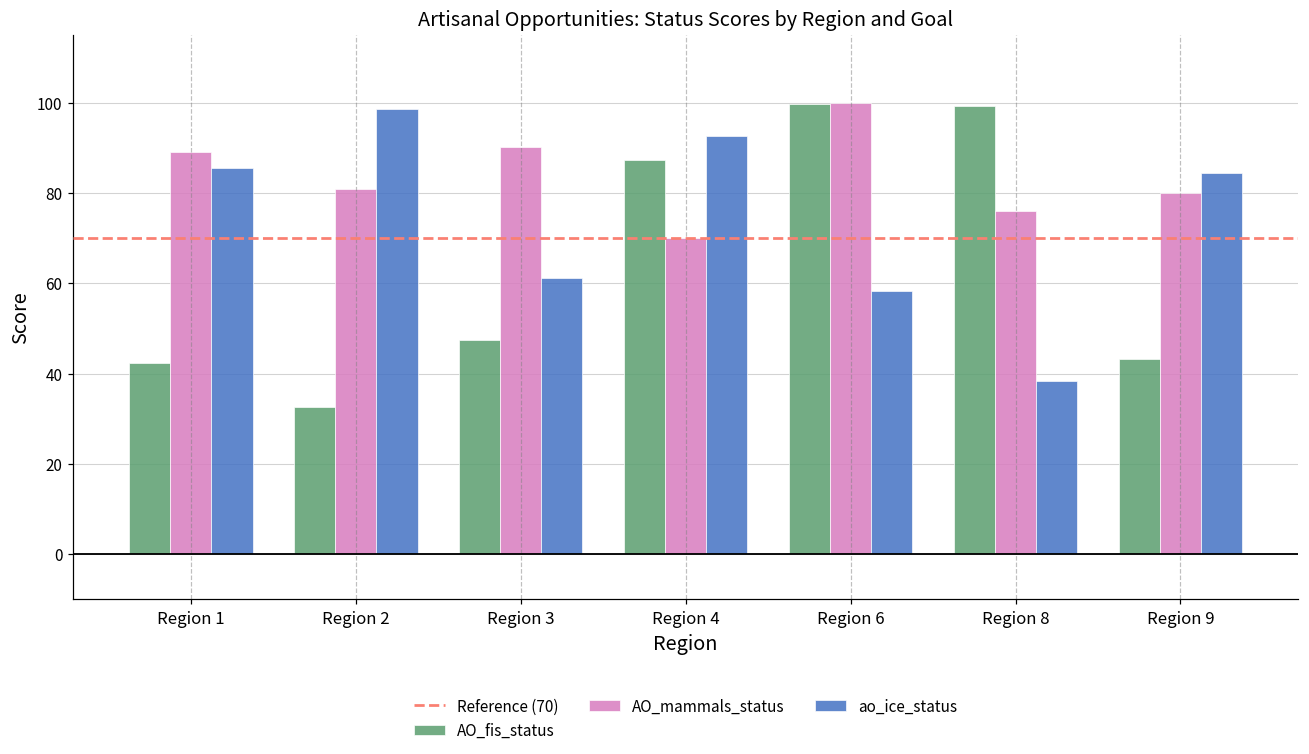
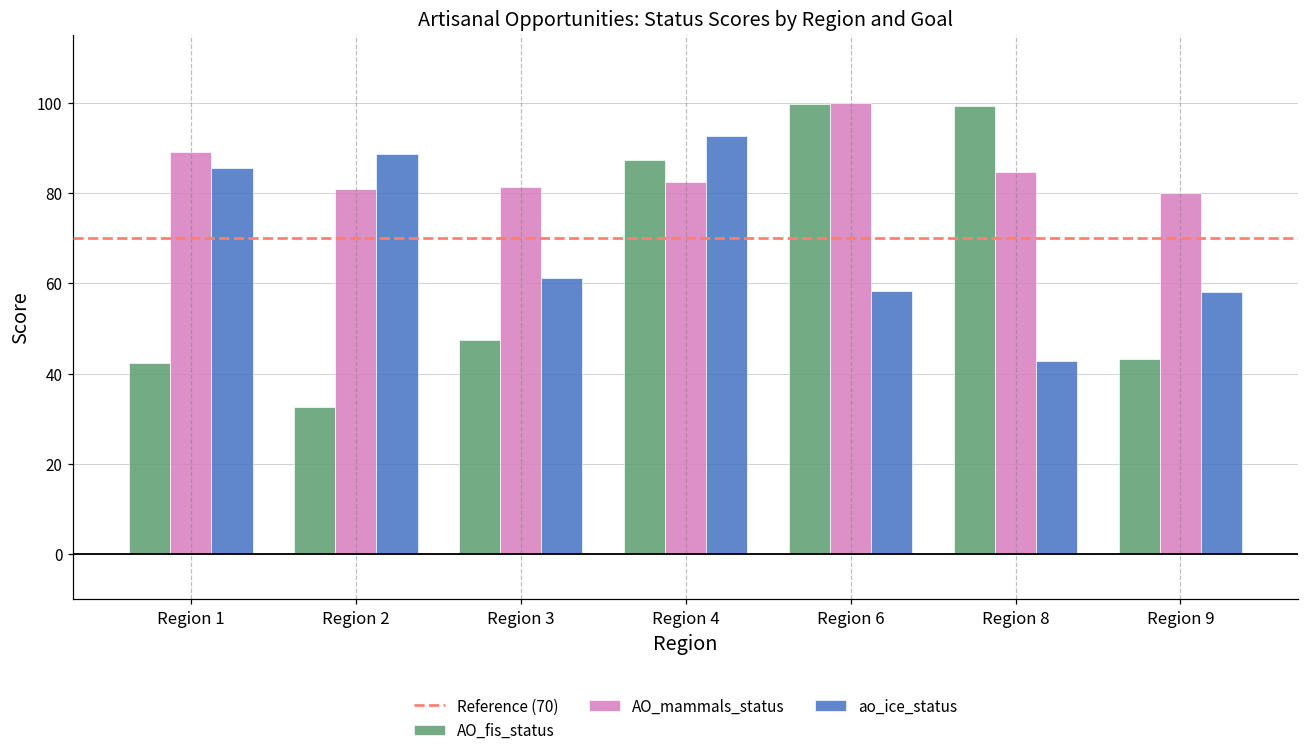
ao_ice_status, Region 2: 98 -> 89
AO_mammals_status, Region 3: 90 -> 81
AO_mammals_status, Region 4: 70 -> 83
AO_mammals_status, Region 8: 76 -> 85
ao_ice_status, Region 8: 38 -> 43
ao_ice_status, Region 9: 84 -> 58
